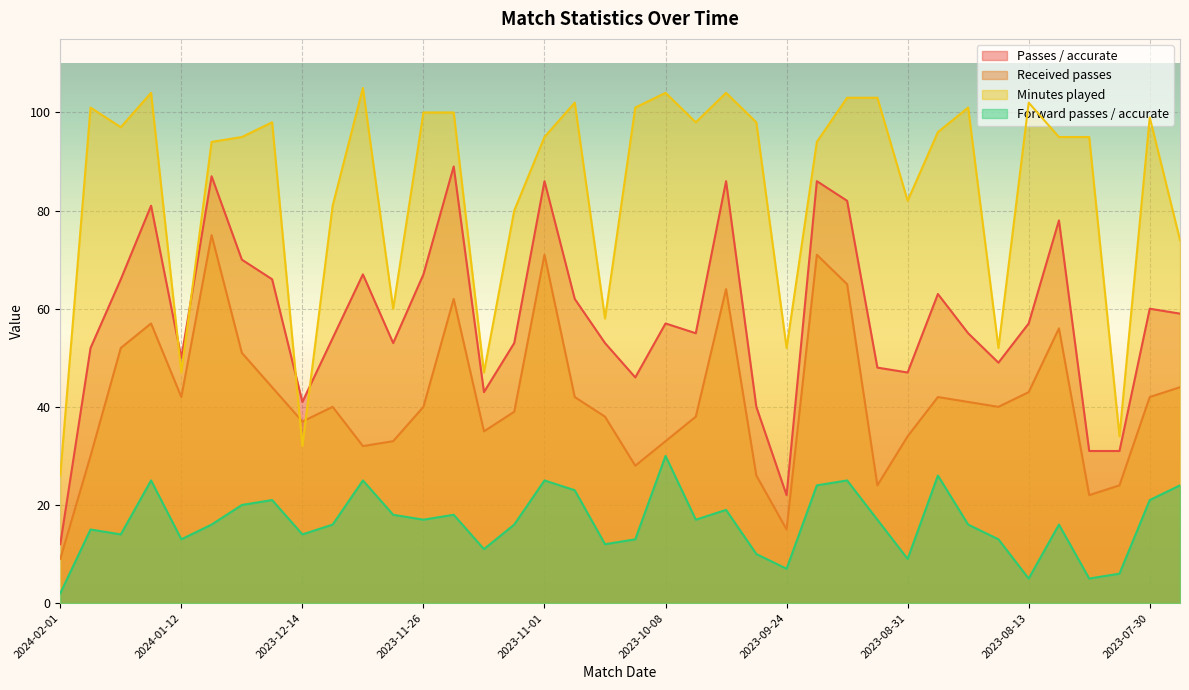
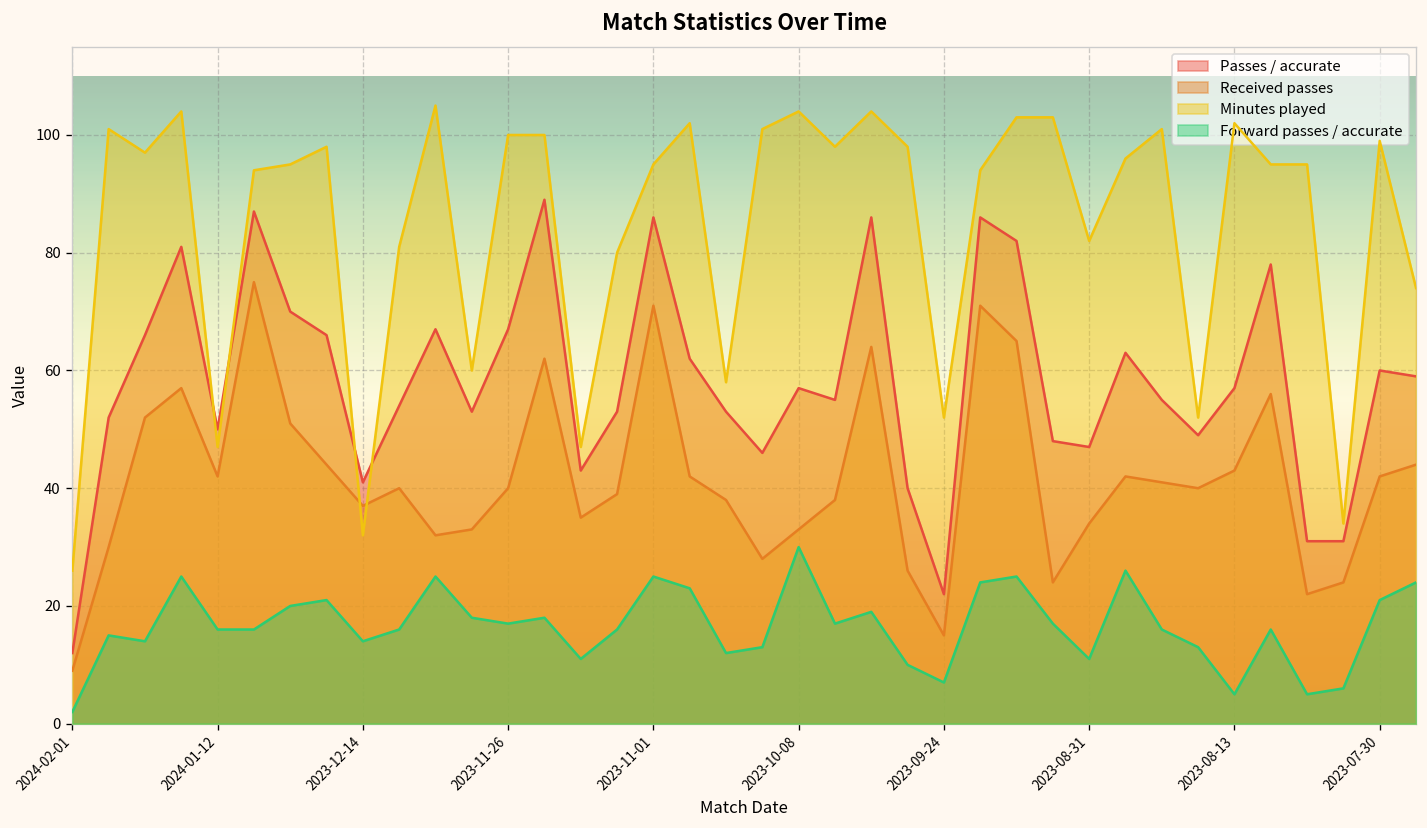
Forward passes / accurate, 2024-01-12: 13 -> 16
Forward passes / accurate, 2023-08-31: 9 -> 11
